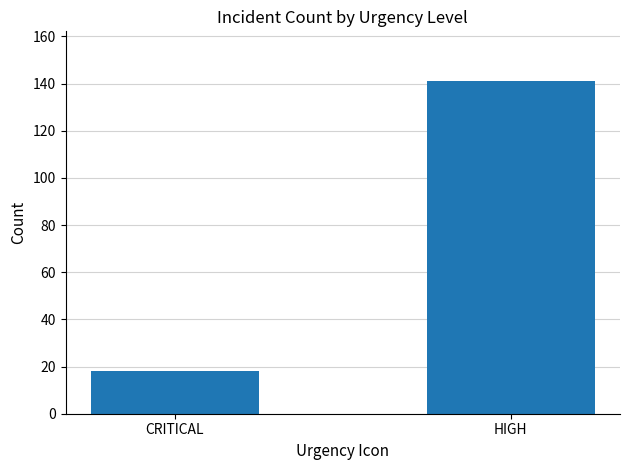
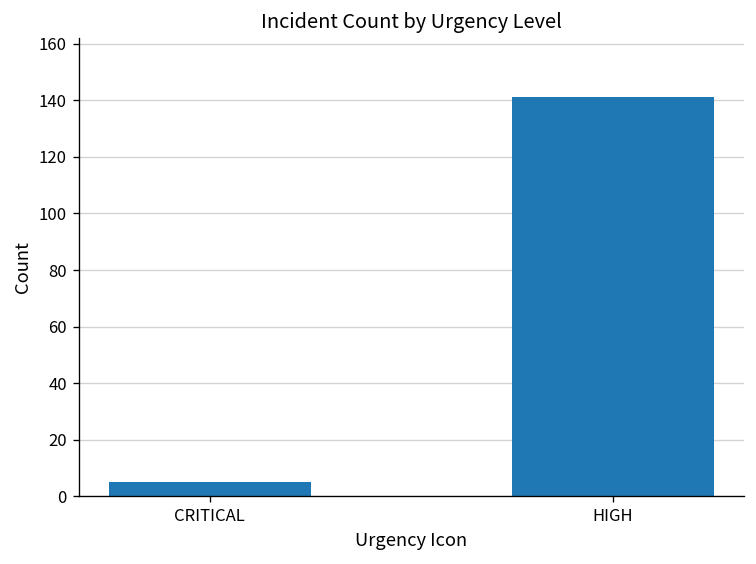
CRITICAL: 18 -> 5
